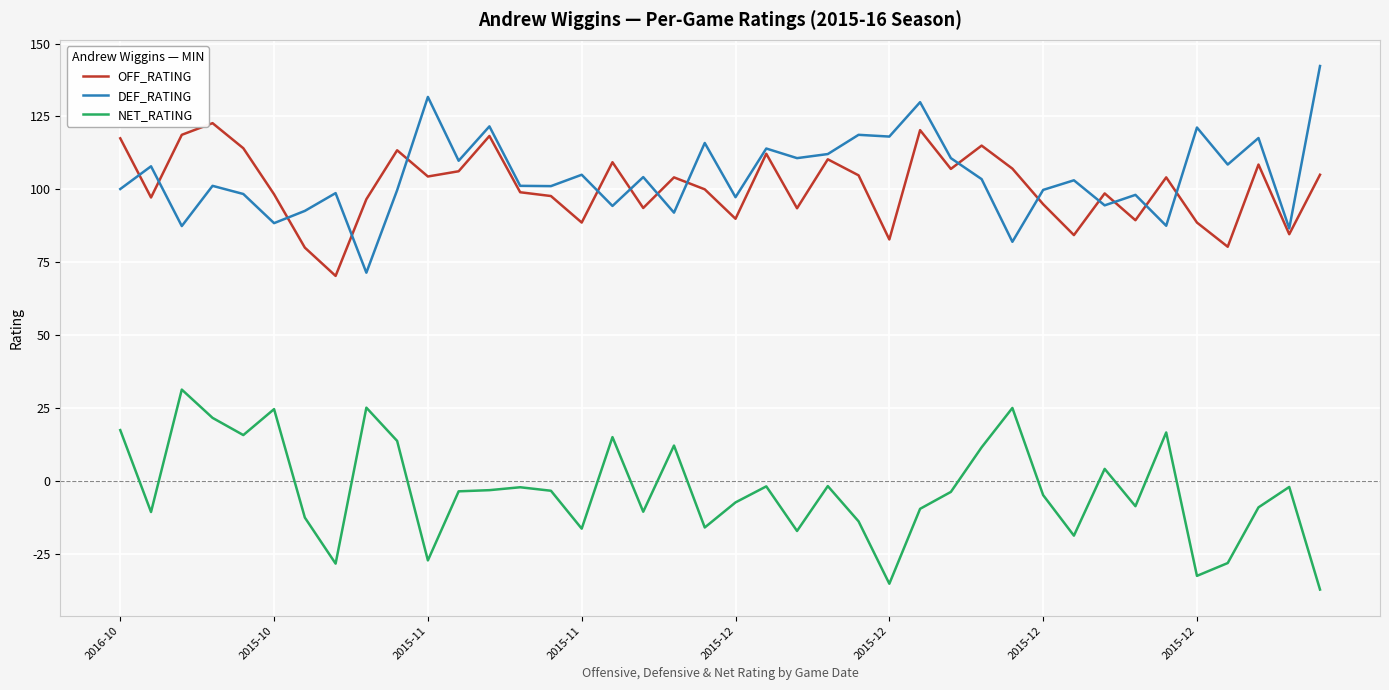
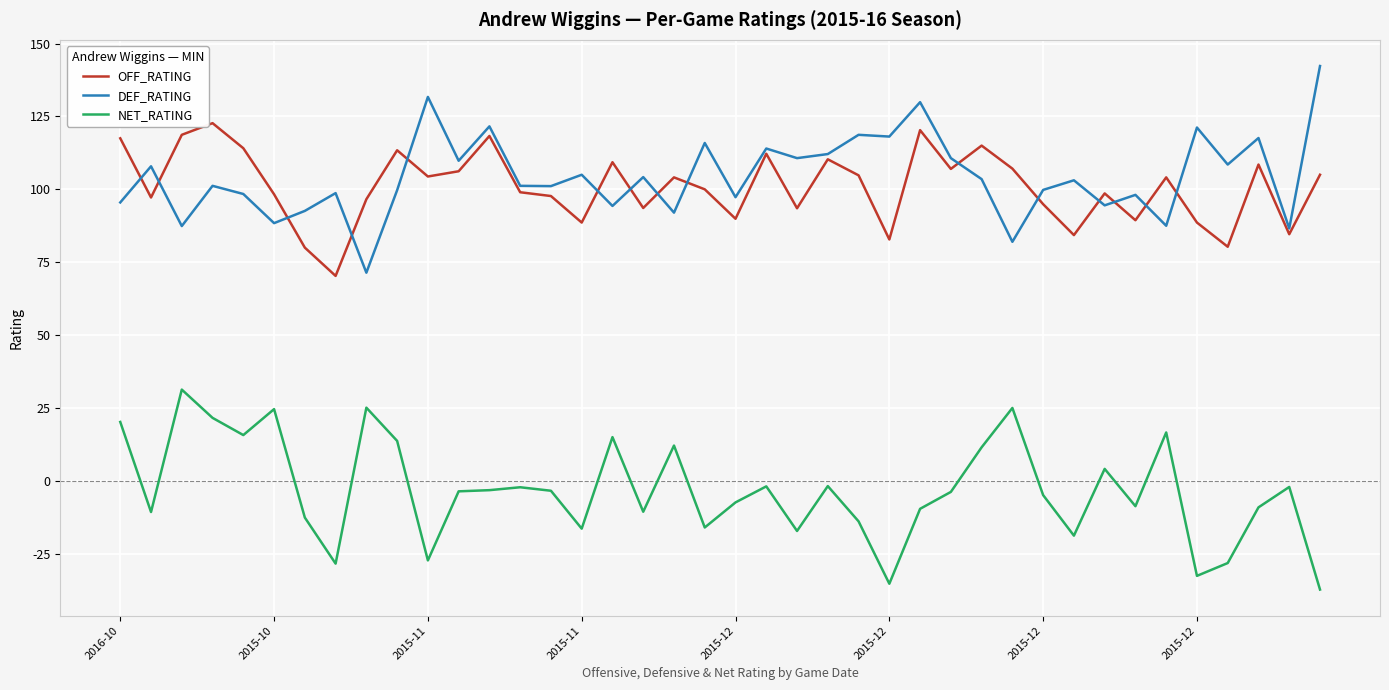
DEF_RATING, 2016-10: 100 -> 96
NET_RATING, 2016-10: 17 -> 20
